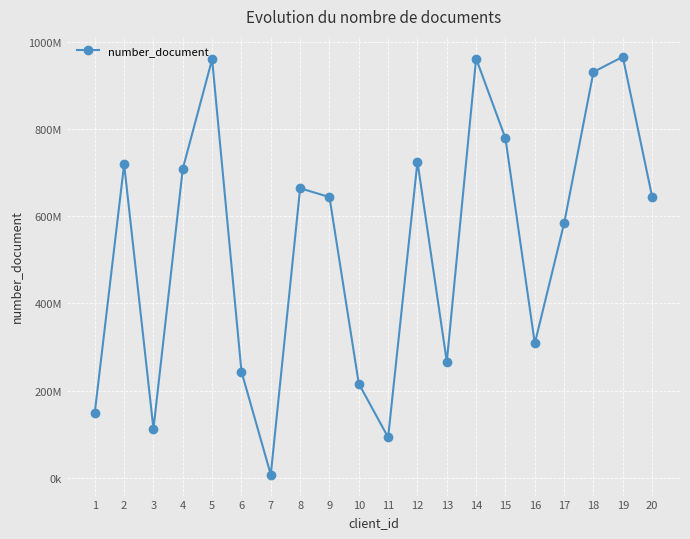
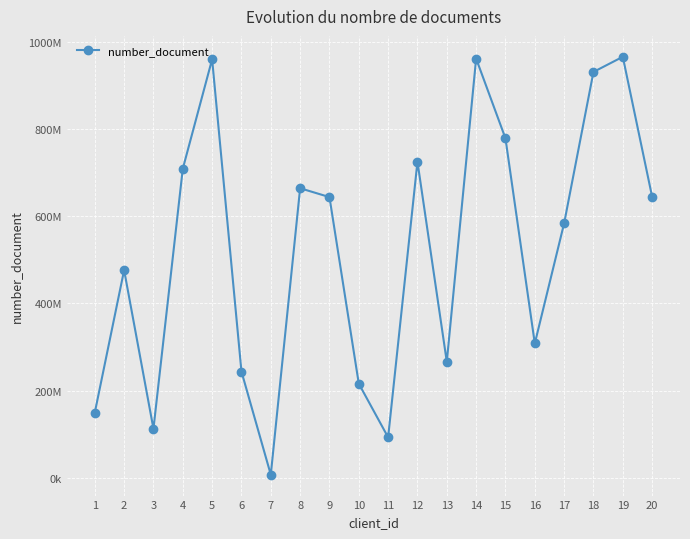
2: 720000000 -> 480000000
